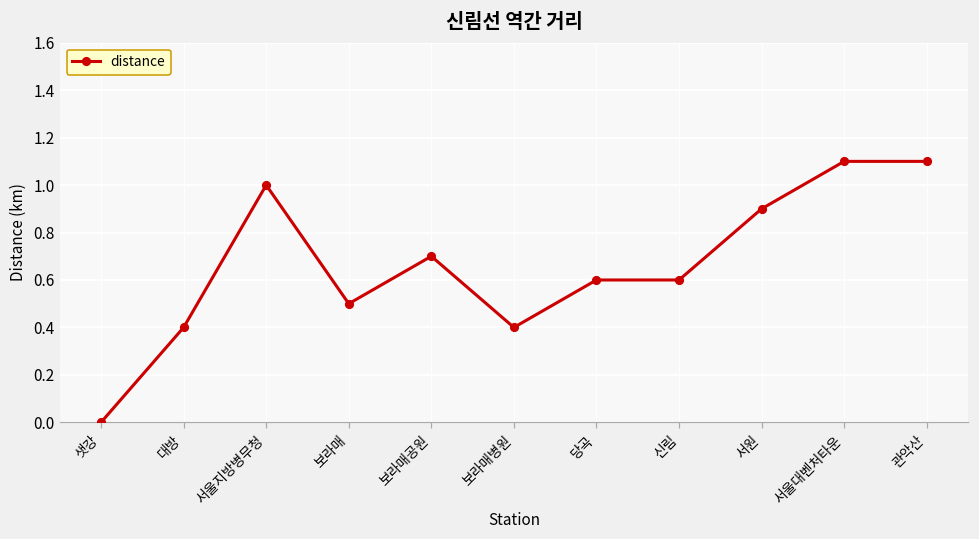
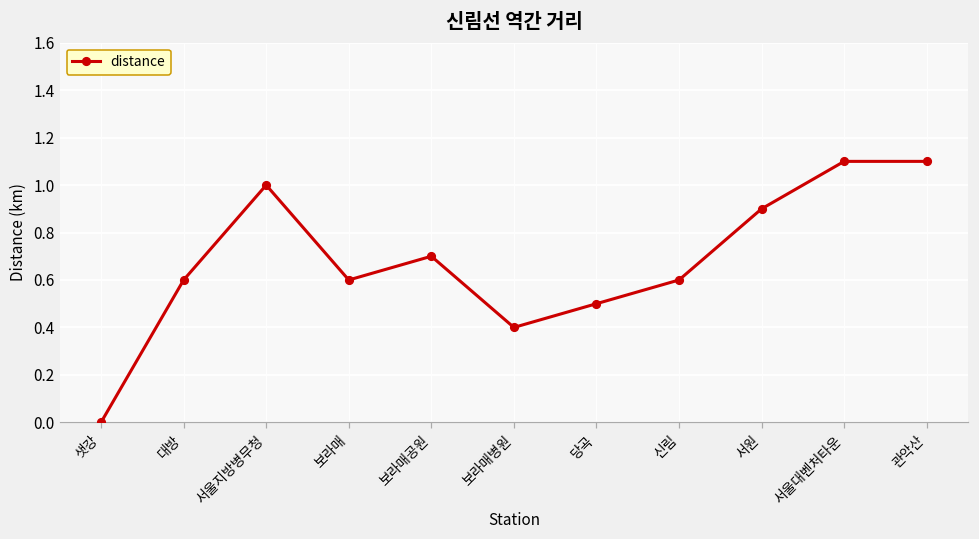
대방: 0.4 -> 0.6
보라매: 0.5 -> 0.6
당곡: 0.6 -> 0.5
